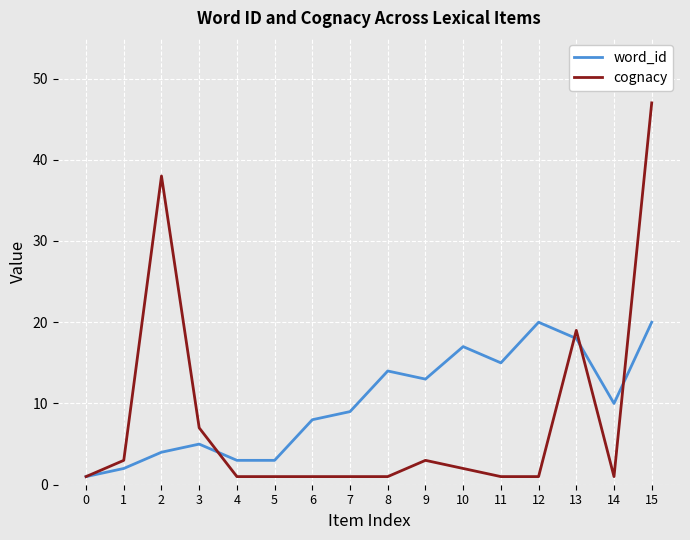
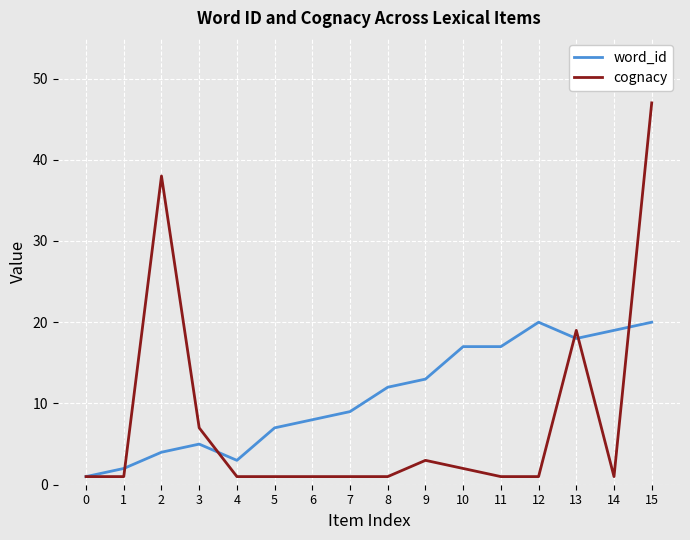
cognacy, 1: 3 -> 1
word_id, 5: 3 -> 7
word_id, 8: 14 -> 12
word_id, 11: 15 -> 17
word_id, 14: 10 -> 19
